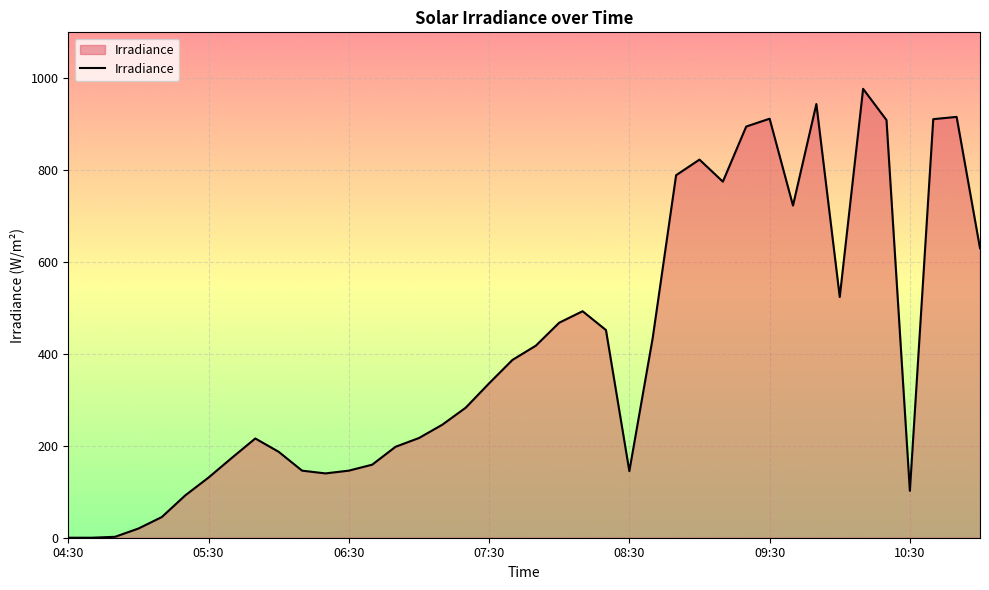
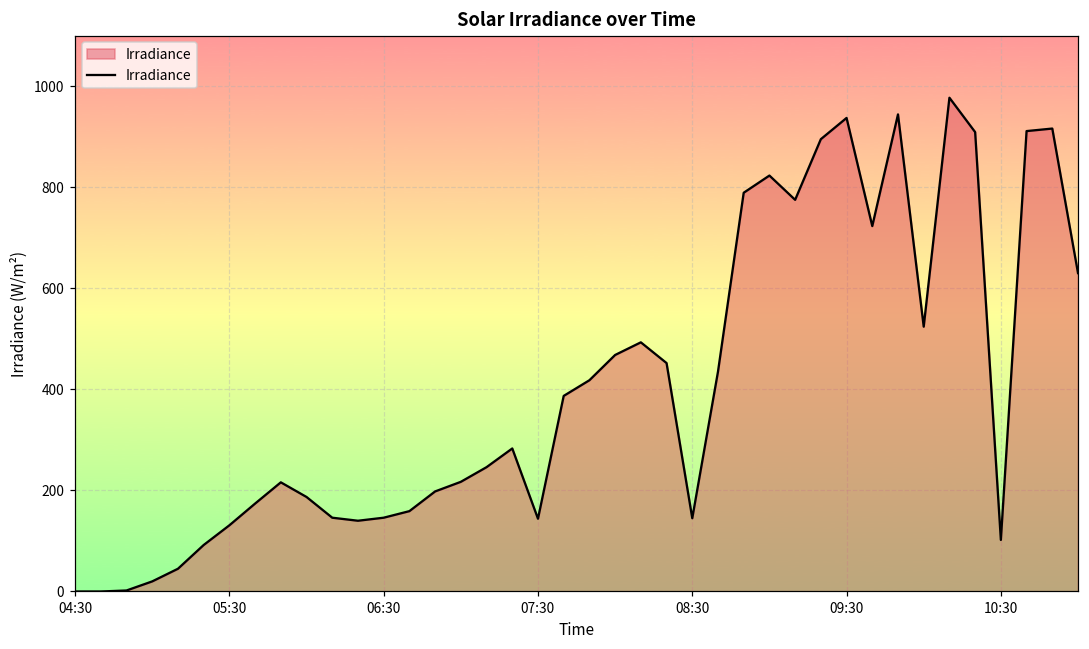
07:30: 340 -> 140
09:30: 910 -> 940
